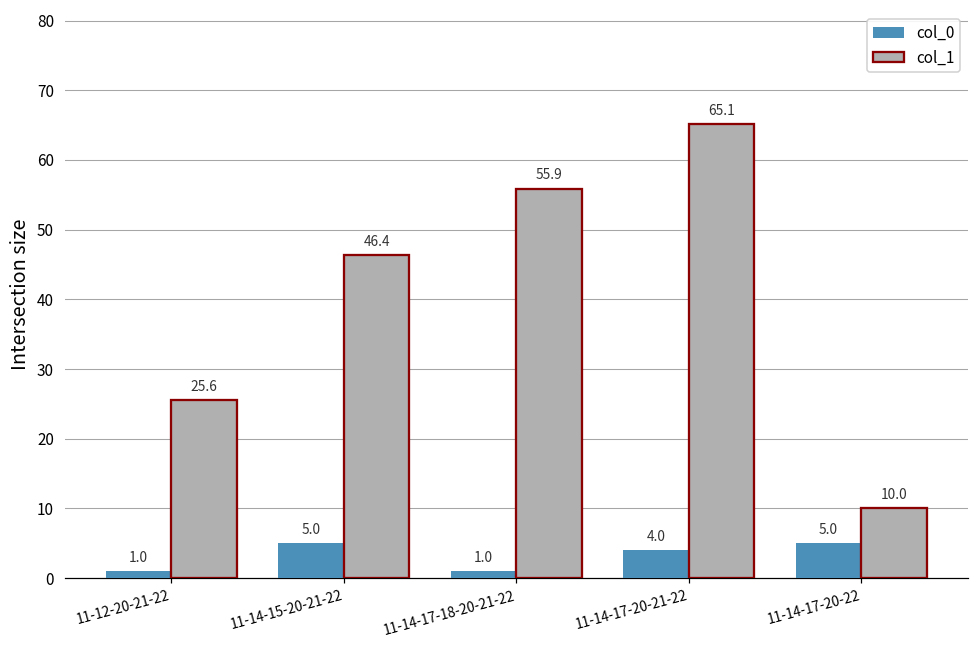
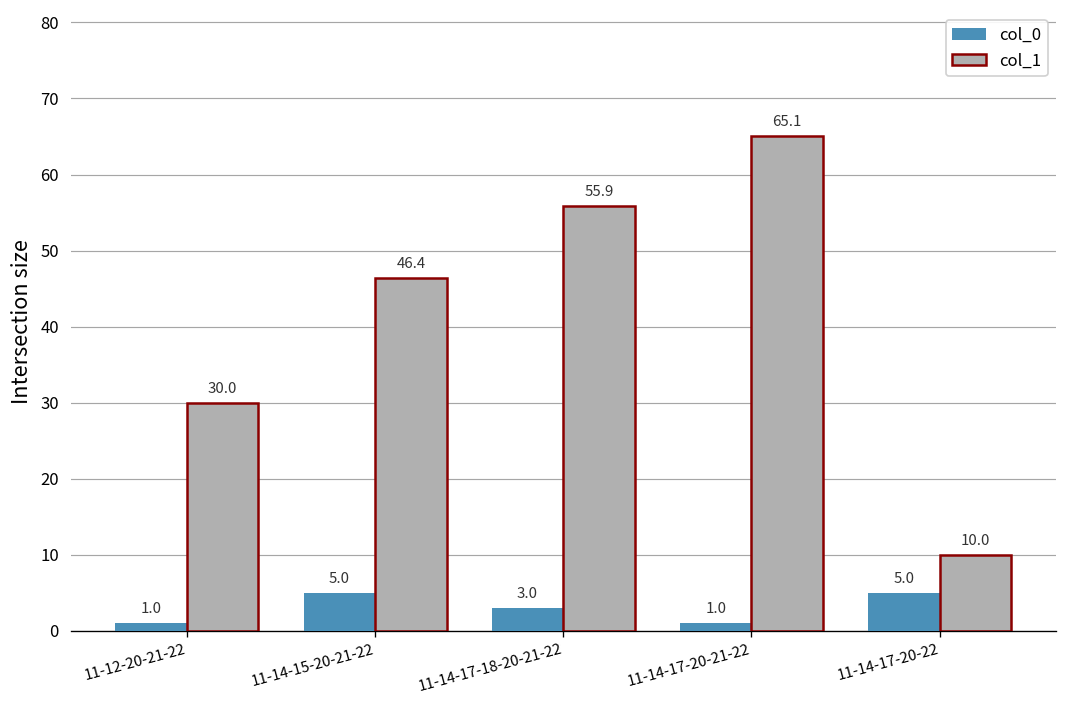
col_1, 11-12-20-21-22: 25.6 -> 30.0
col_0, 11-14-17-18-20-21-22: 1.0 -> 3.0
col_0, 11-14-17-20-21-22: 4.0 -> 1.0
